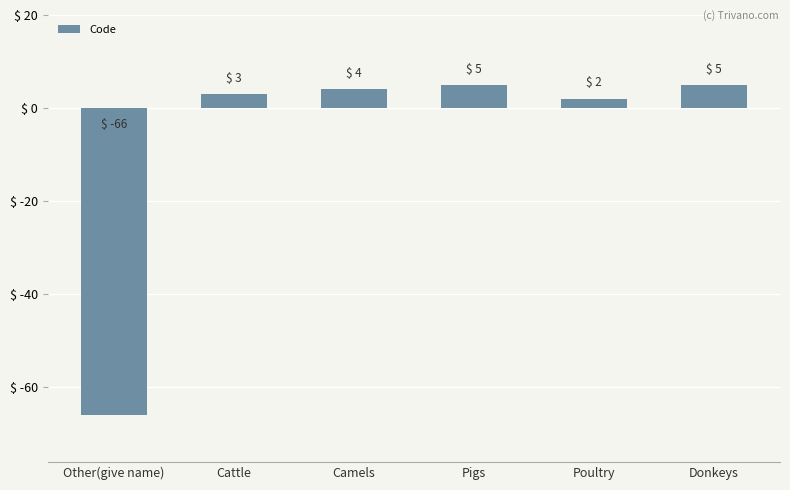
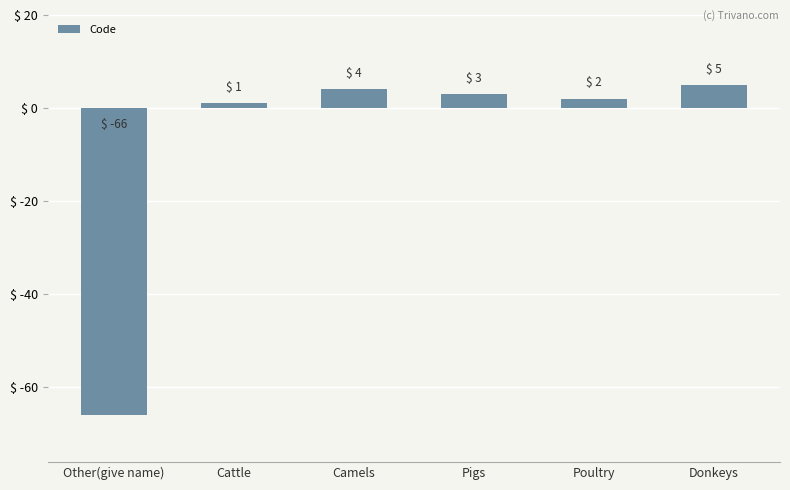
Cattle: 3 -> 1
Pigs: 5 -> 3
